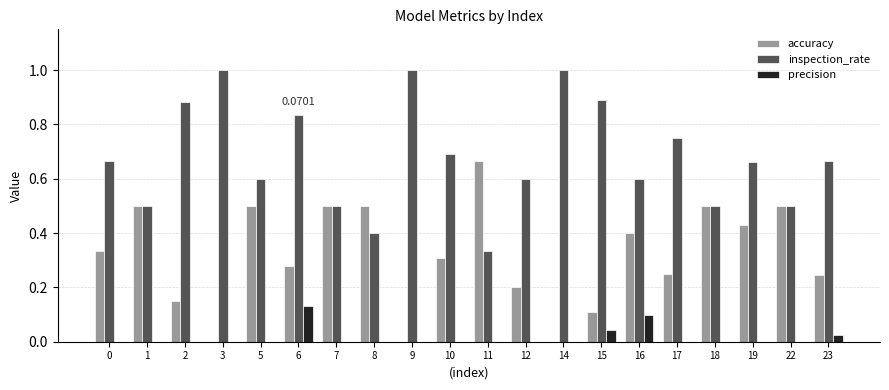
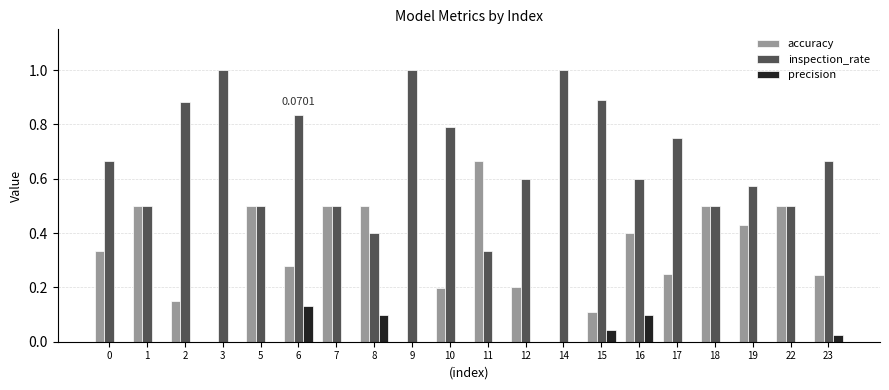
inspection_rate, 5: 0.6 -> 0.5
precision, 8: 0.0 -> 0.1
accuracy, 10: 0.31 -> 0.20
inspection_rate, 10: 0.69 -> 0.79
inspection_rate, 19: 0.66 -> 0.57
